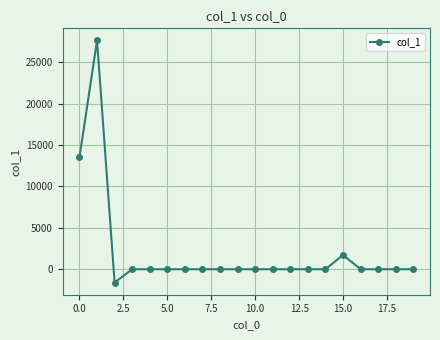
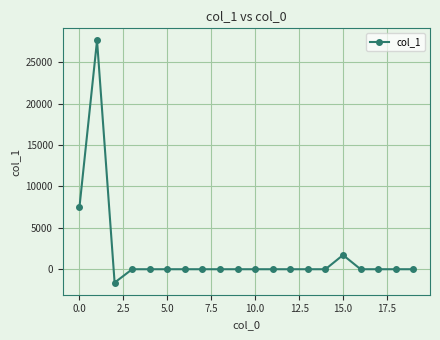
0.0: 14000 -> 8000
